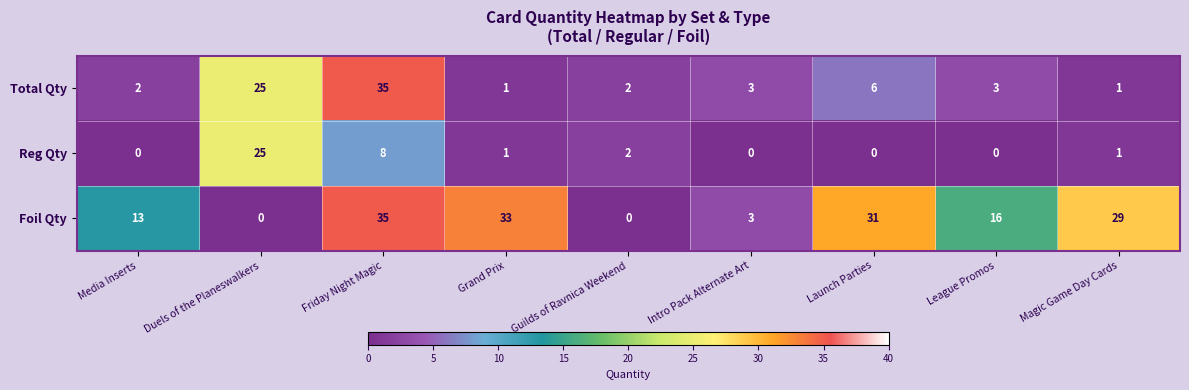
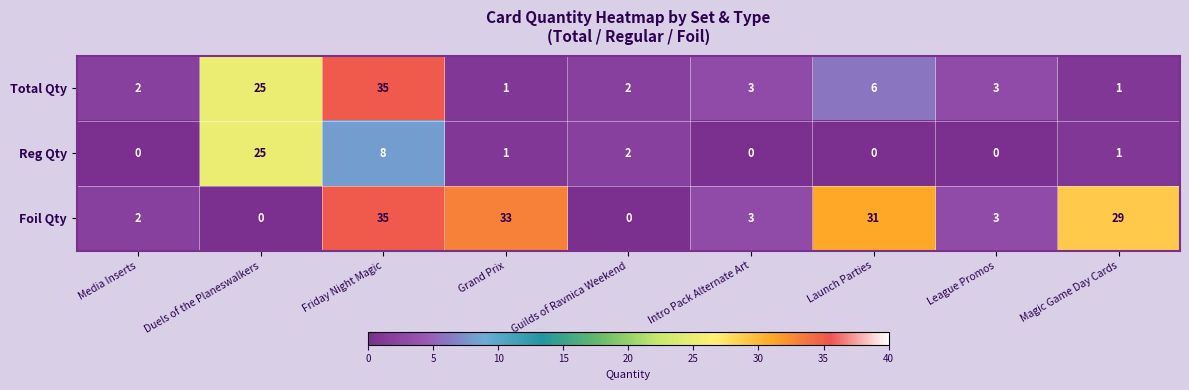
Foil Qty, Media Inserts: 13 -> 2
Foil Qty, League Promos: 16 -> 3
